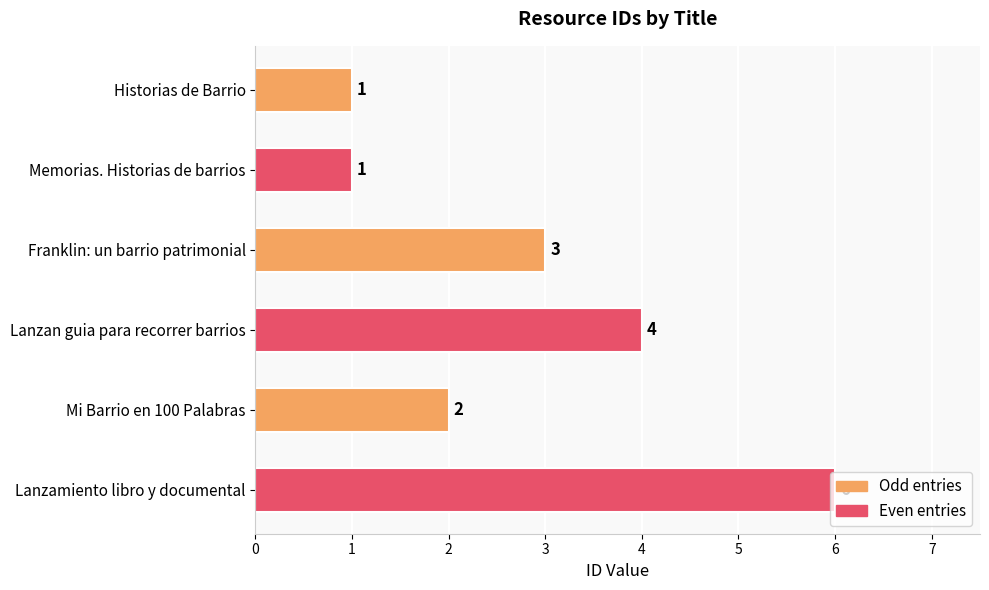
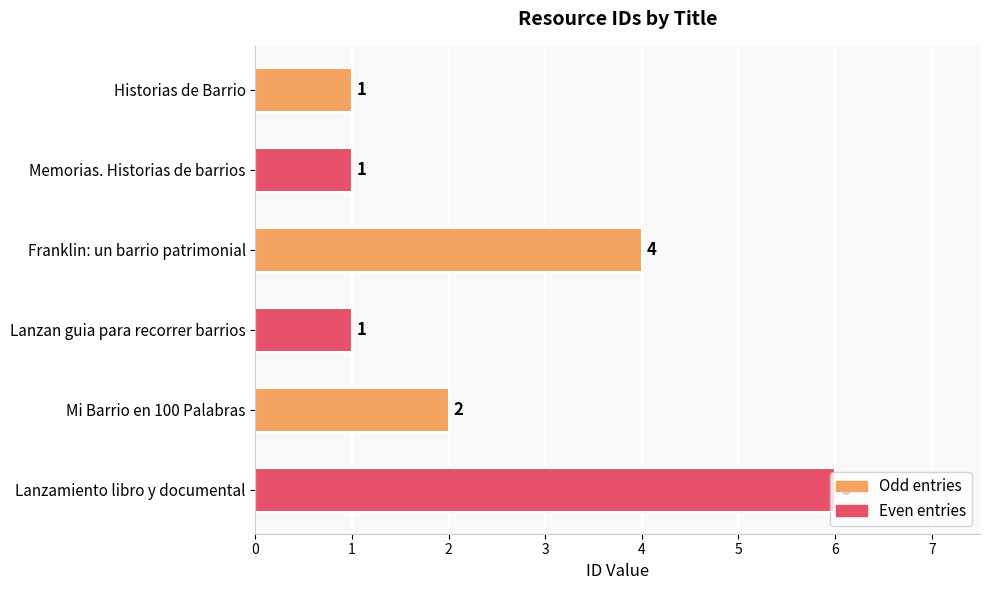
Franklin: un barrio patrimonial: 3 -> 4
Lanzan guia para recorrer barrios: 4 -> 1
